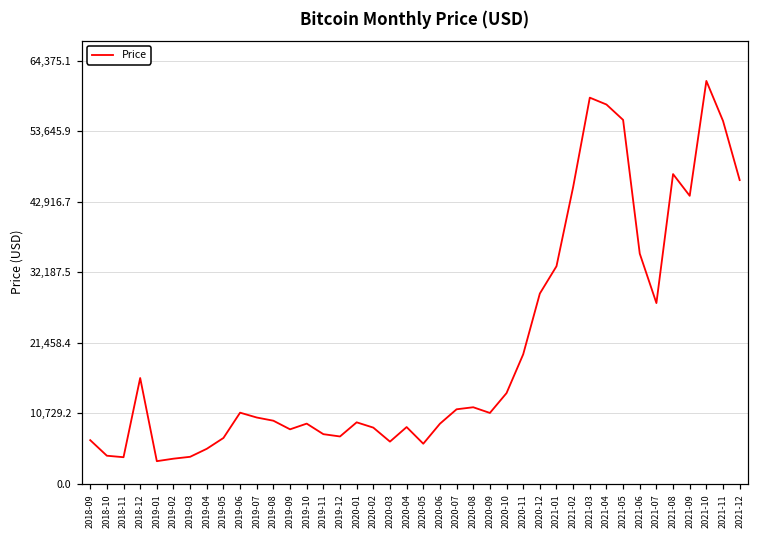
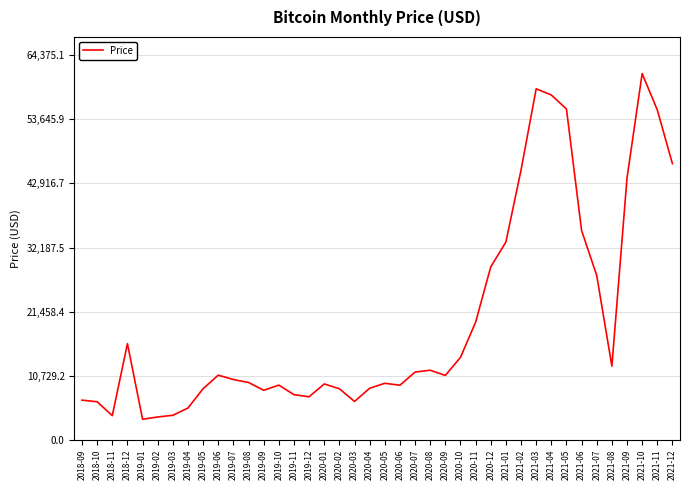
2018-10: 4,000 -> 6,000
2019-05: 7,000 -> 9,000
2020-05: 6,000 -> 9,000
2021-08: 47,000 -> 12,000
